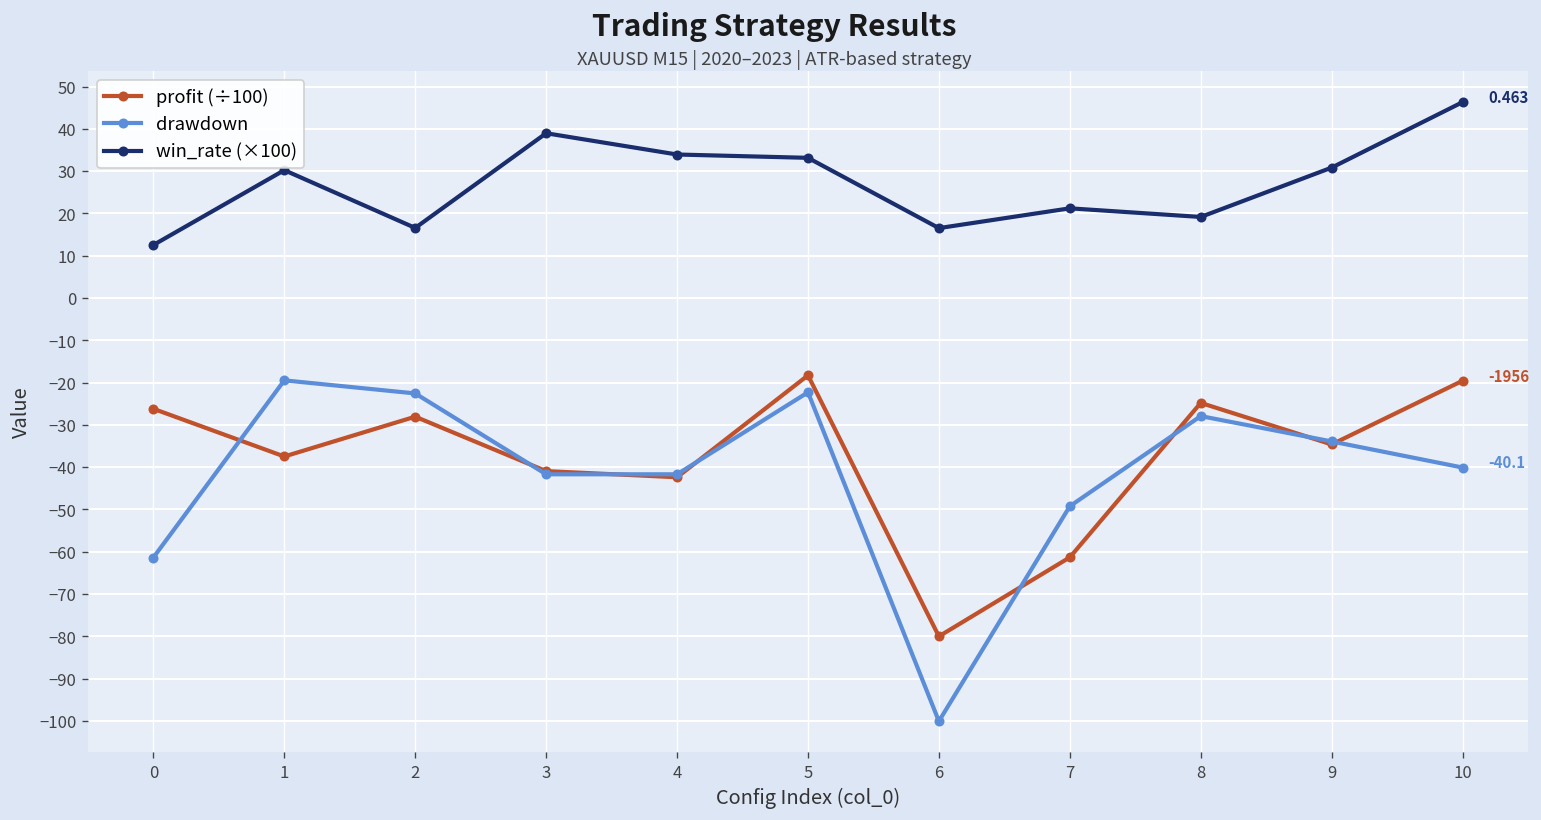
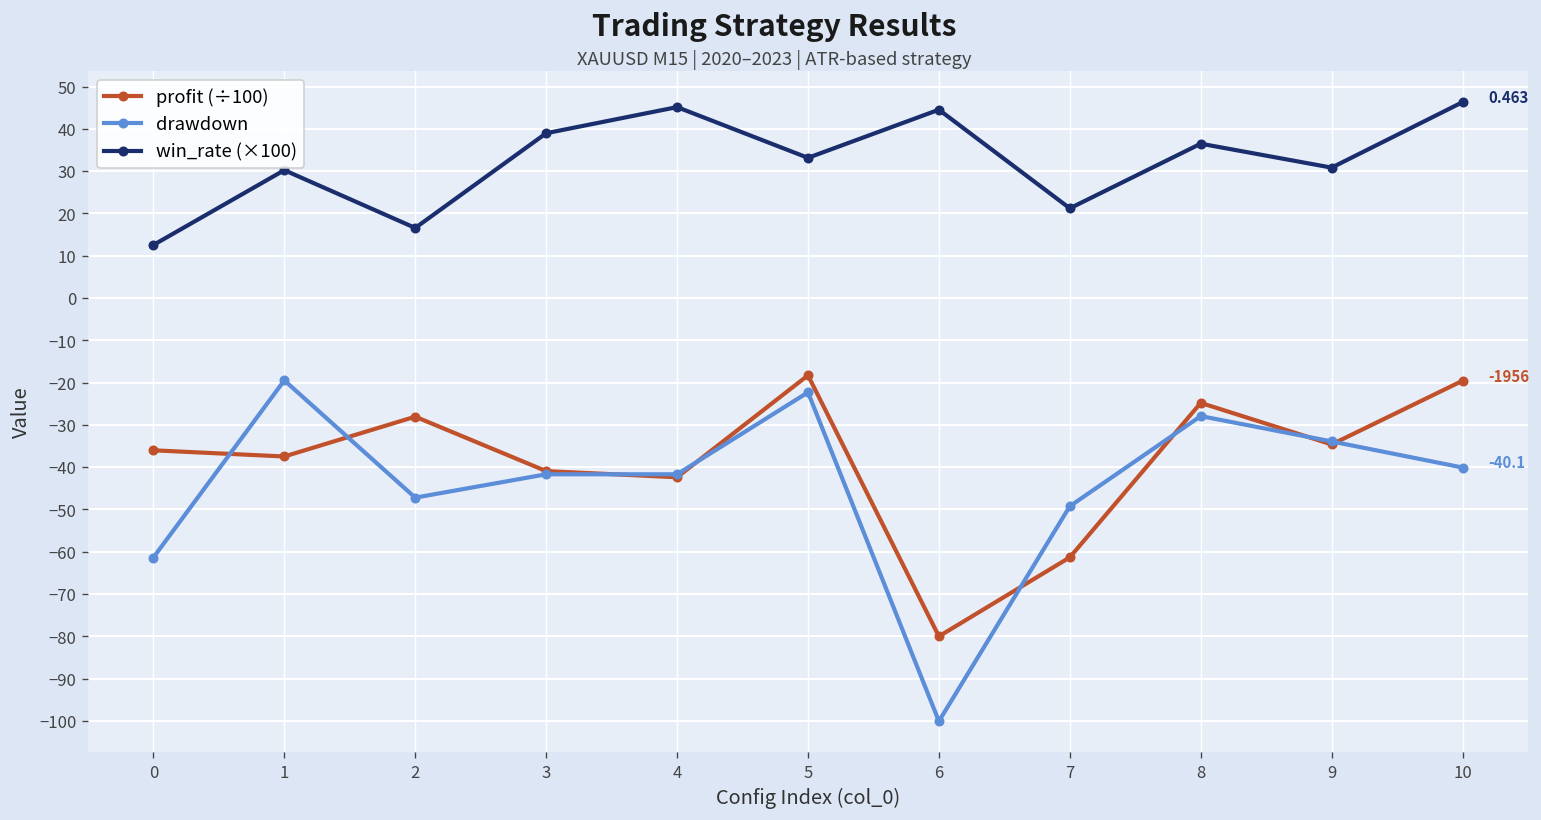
profit (÷100), 0: -26 -> -36
drawdown, 2: -23 -> -47
win_rate (×100), 4: 34 -> 45
win_rate (×100), 6: 17 -> 45
win_rate (×100), 8: 19 -> 36
